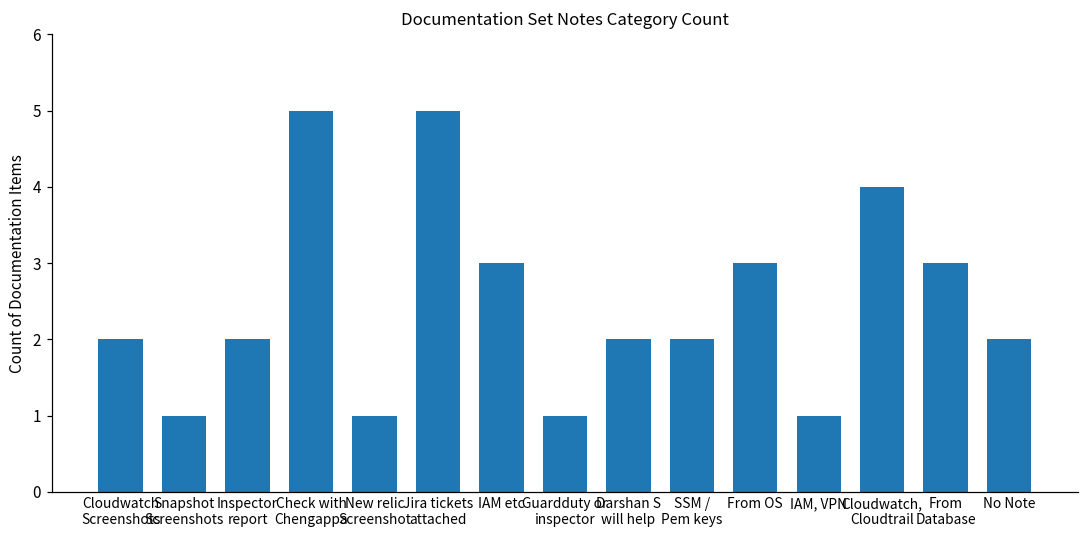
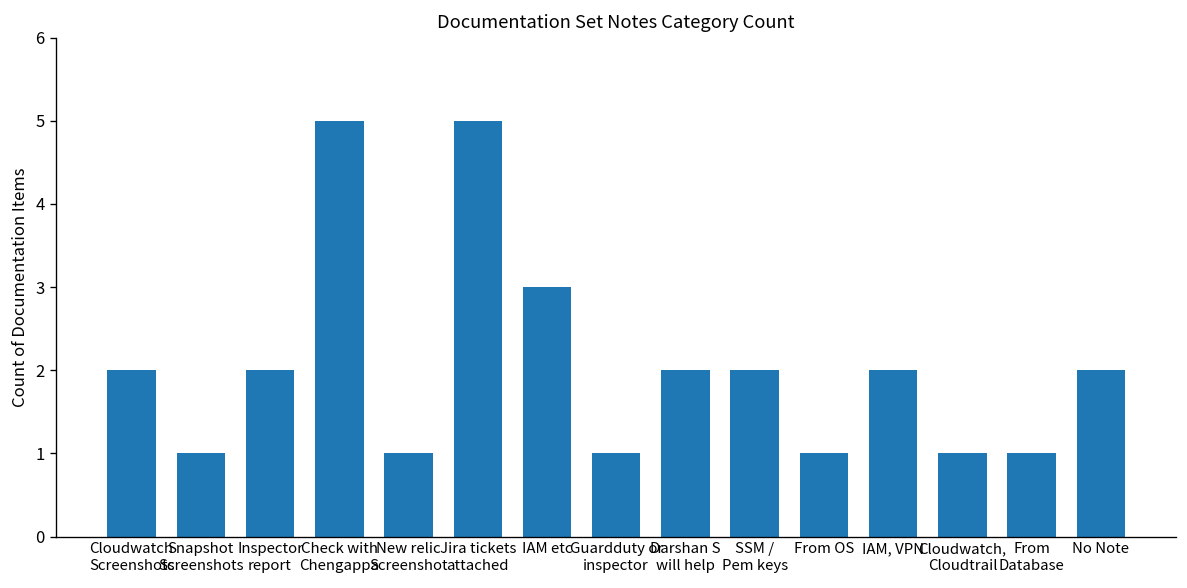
From OS: 3 -> 1
IAM, VPN: 1 -> 2
Cloudwatch, Cloudtrail: 4 -> 1
From Database: 3 -> 1
